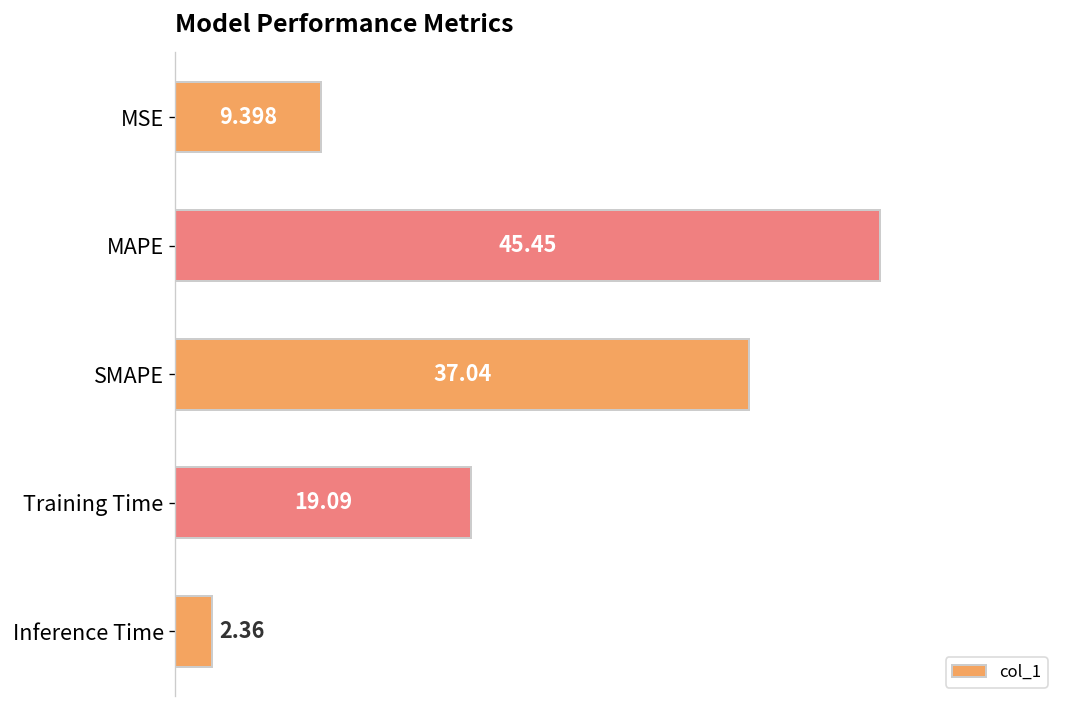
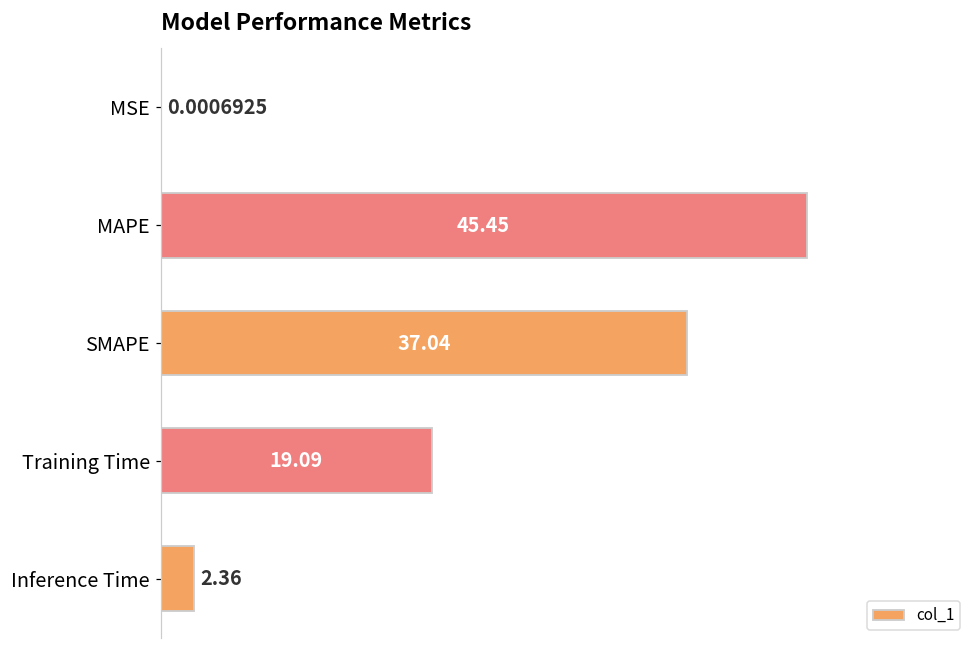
MSE: 9.398 -> 0.0006925
